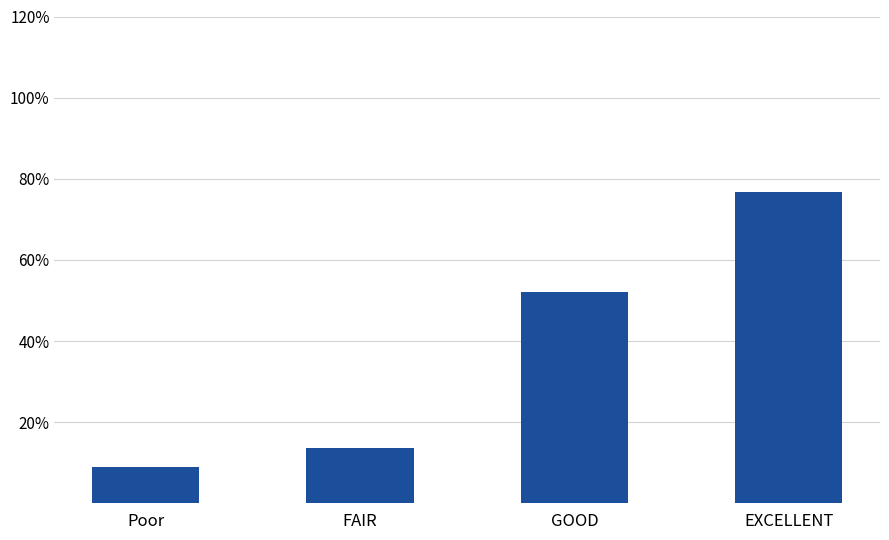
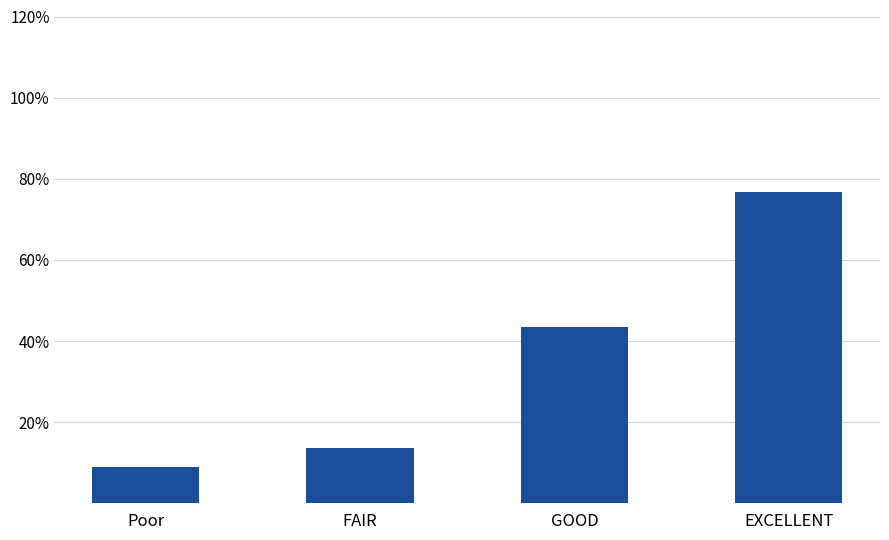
GOOD: 52% -> 43%
